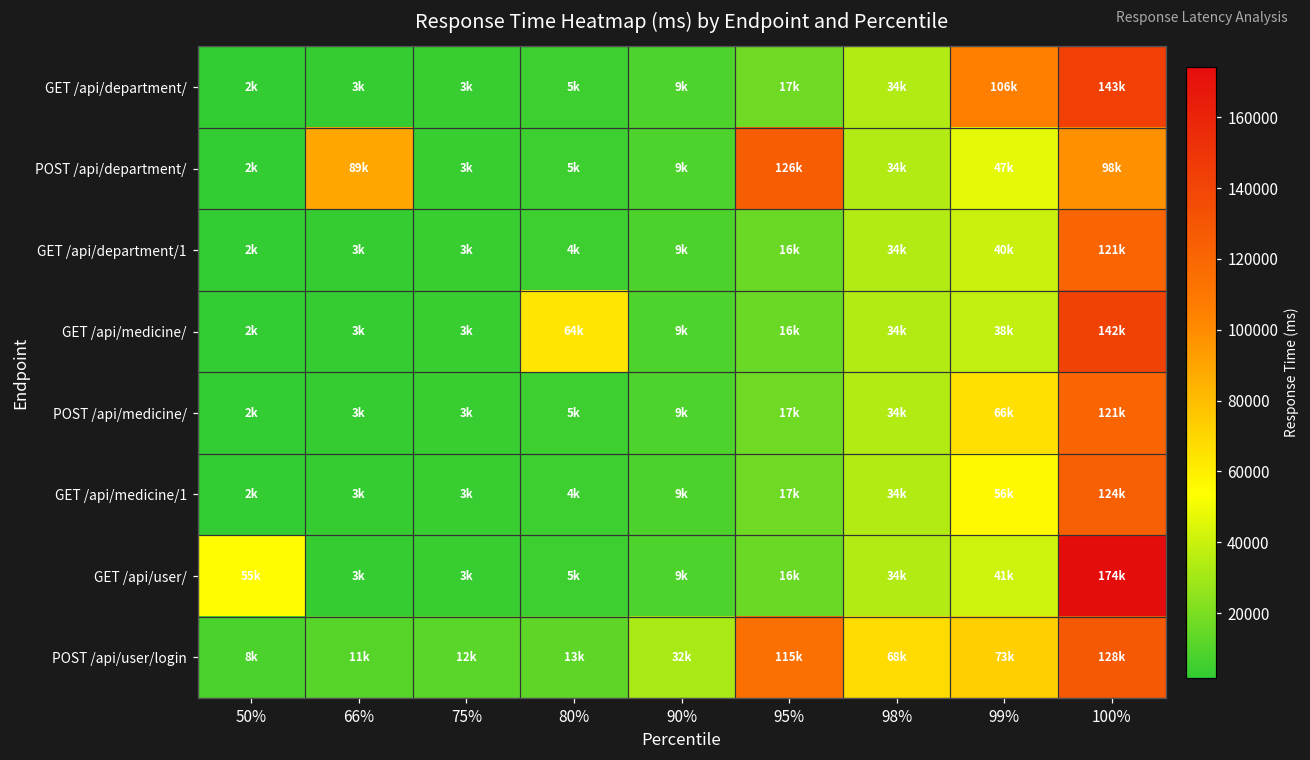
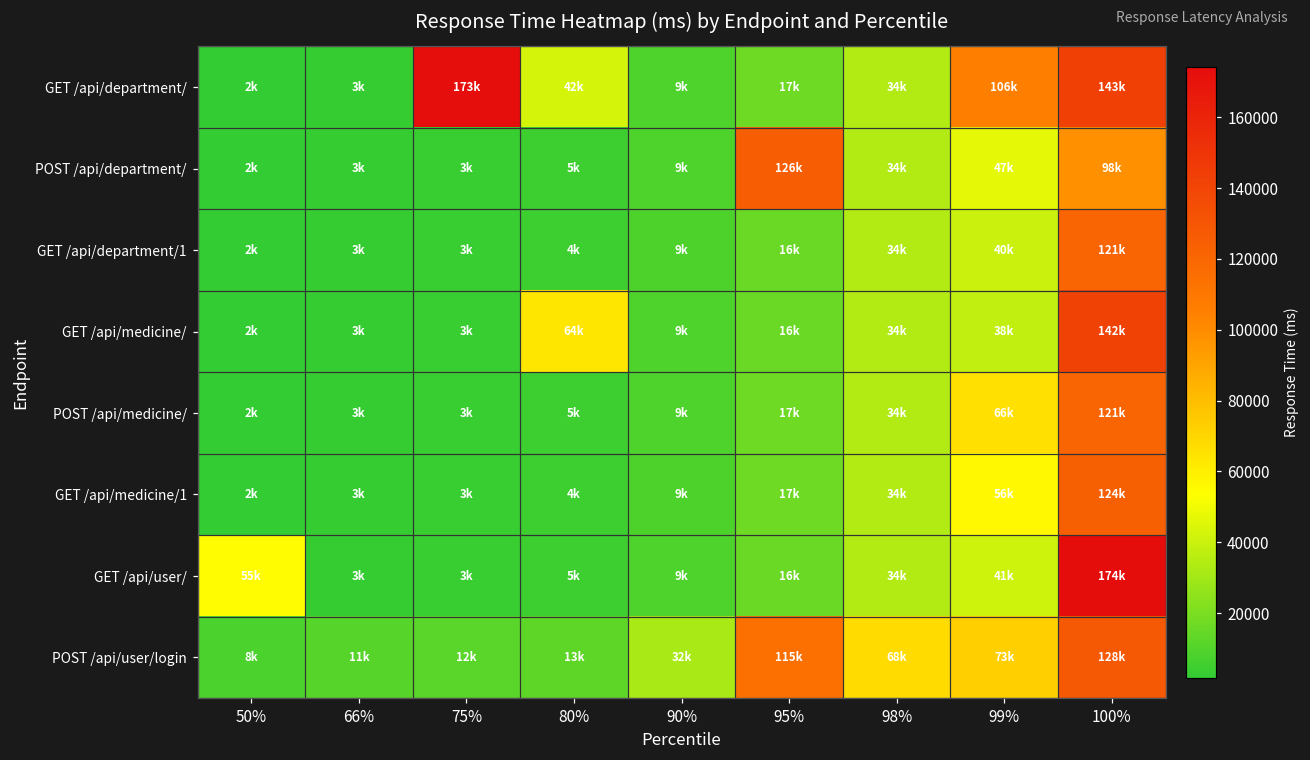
GET /api/department/, 75%: 3k -> 173k
GET /api/department/, 80%: 5k -> 42k
POST /api/department/, 66%: 89k -> 3k
